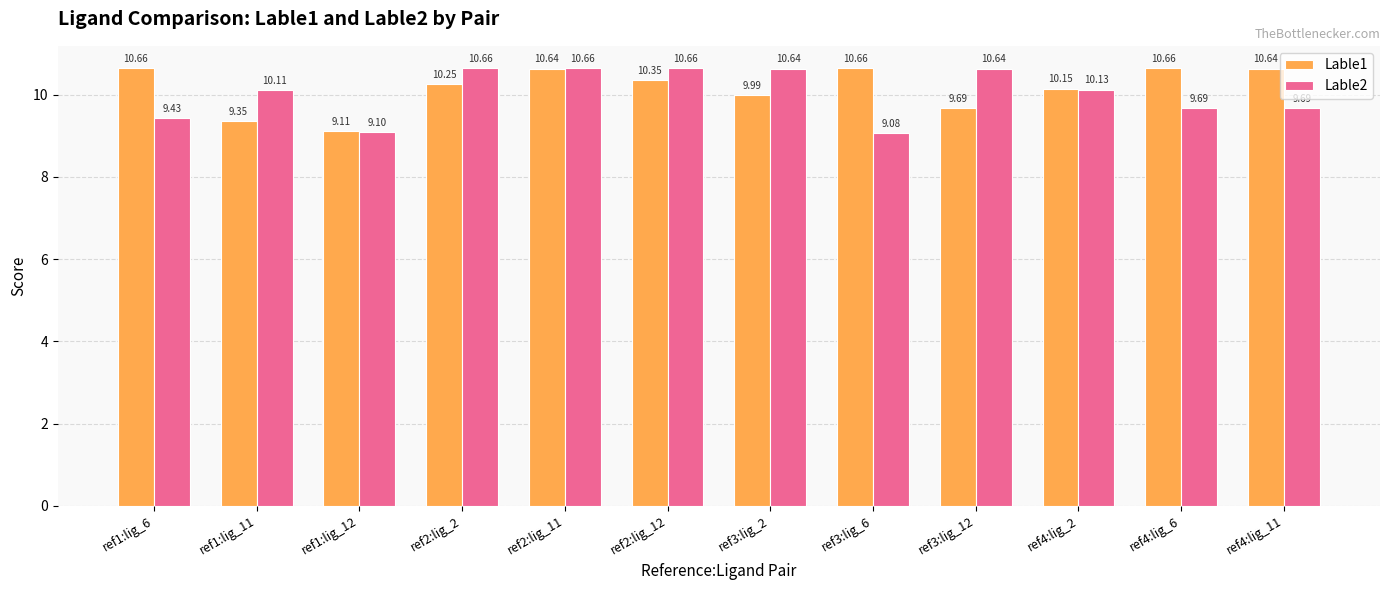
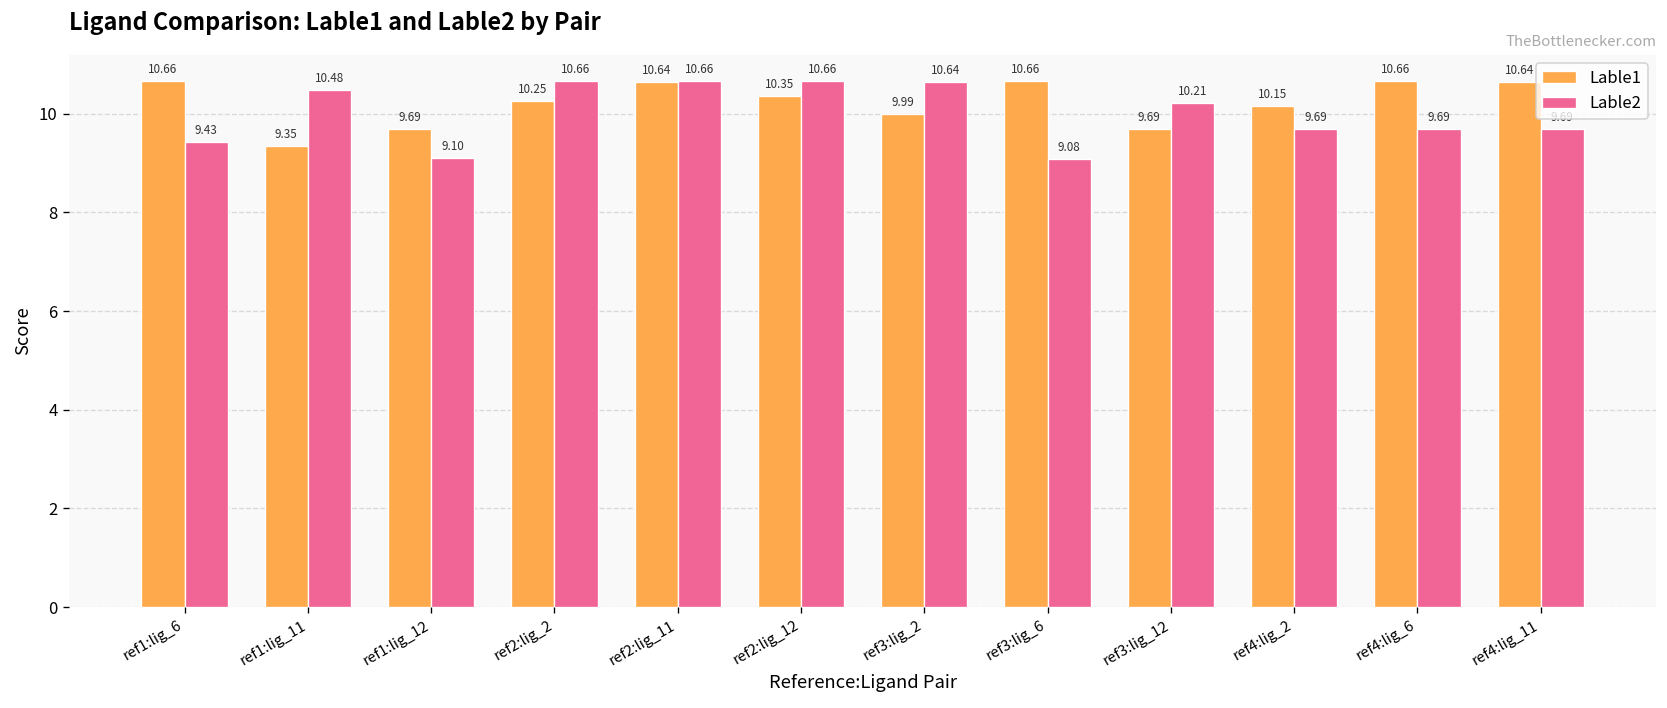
Lable2, ref1:lig_11: 10.11 -> 10.48
Lable1, ref1:lig_12: 9.11 -> 9.69
Lable2, ref3:lig_12: 10.64 -> 10.21
Lable2, ref4:lig_2: 10.13 -> 9.69
